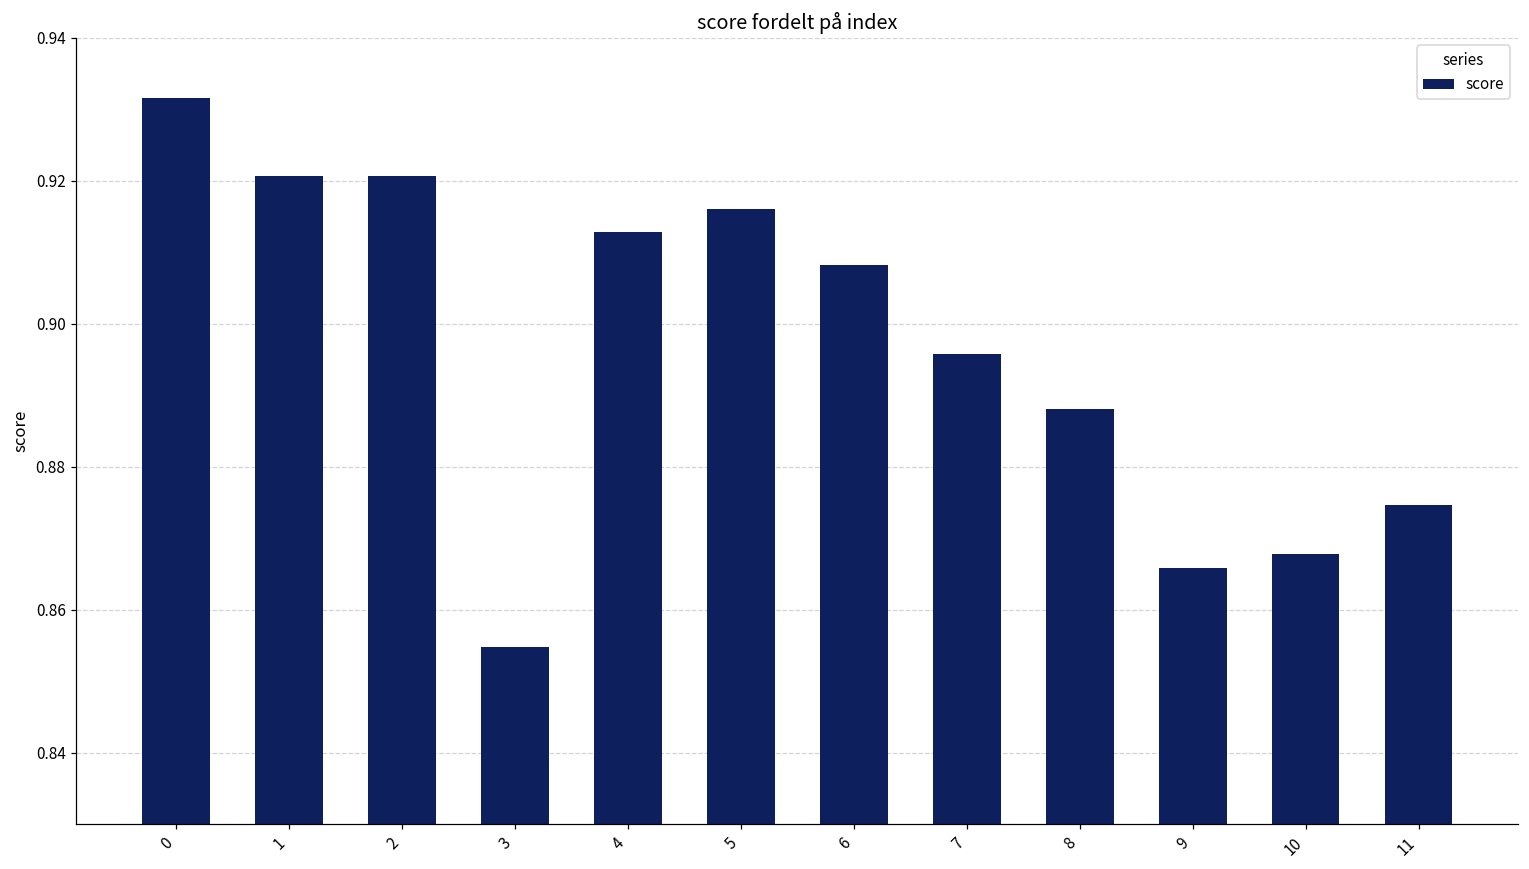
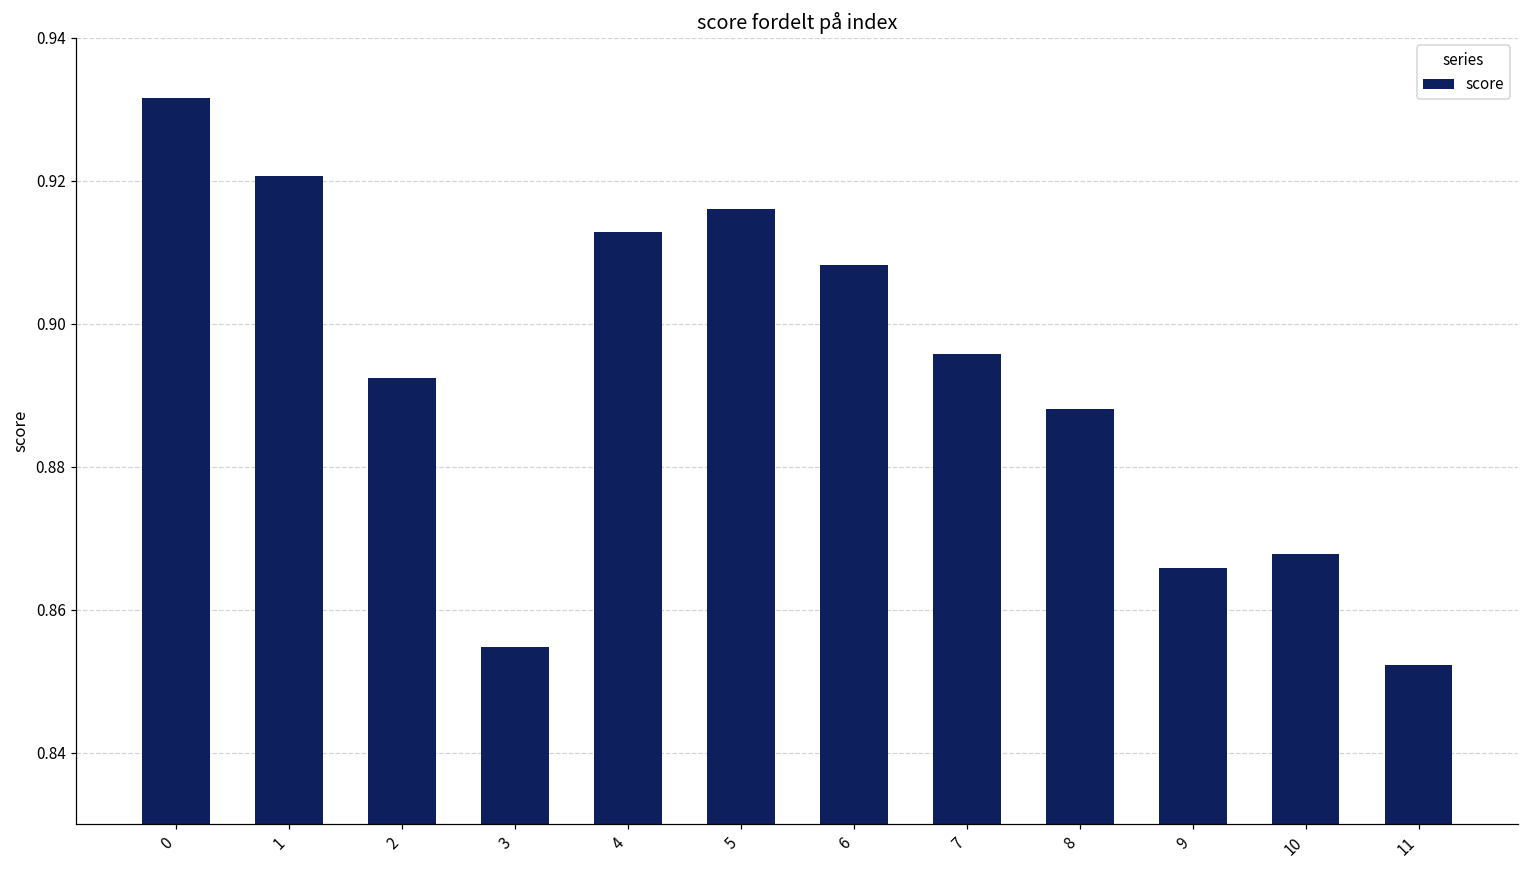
2: 0.921 -> 0.892
11: 0.875 -> 0.852
